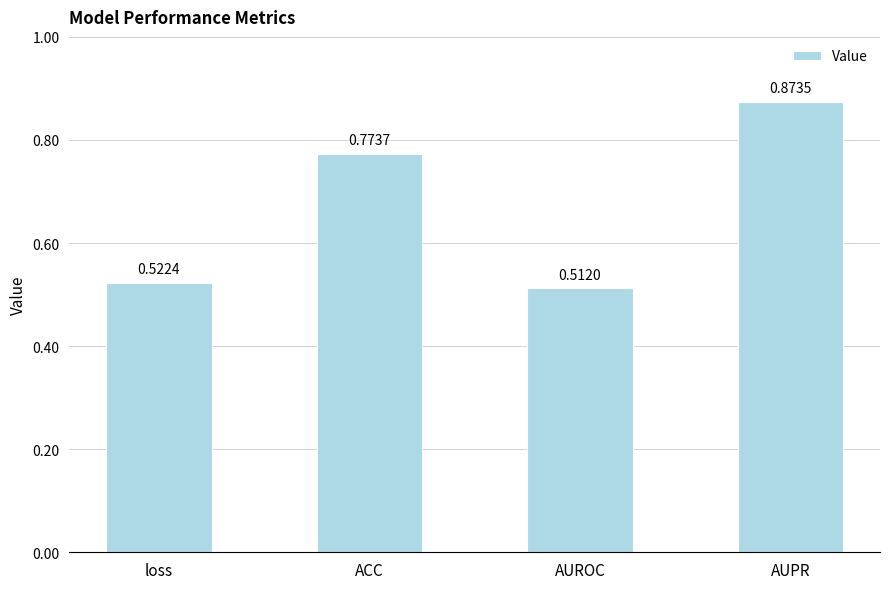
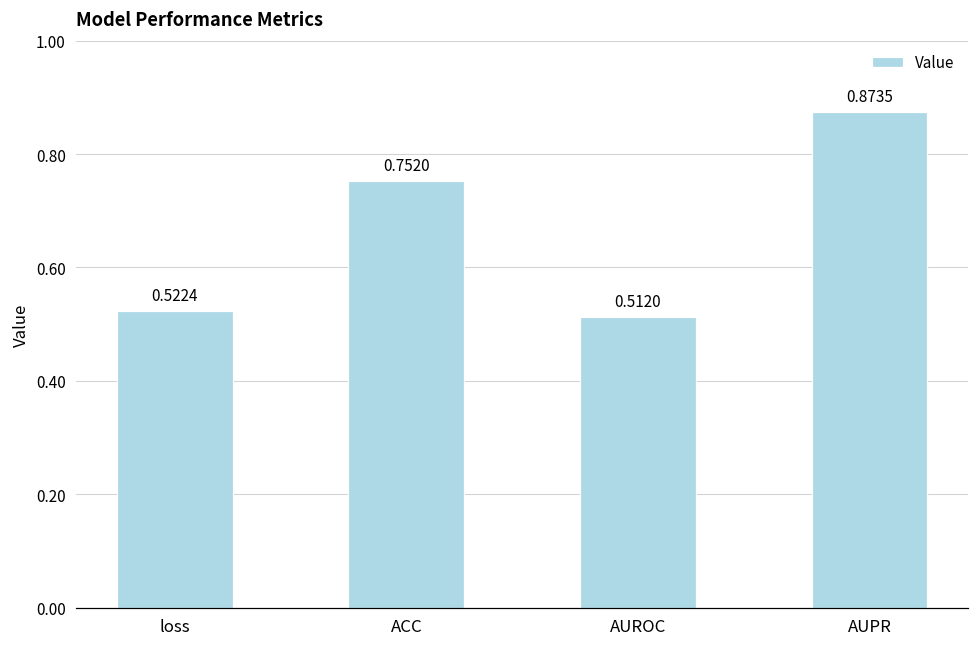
ACC: 0.7737 -> 0.7520
